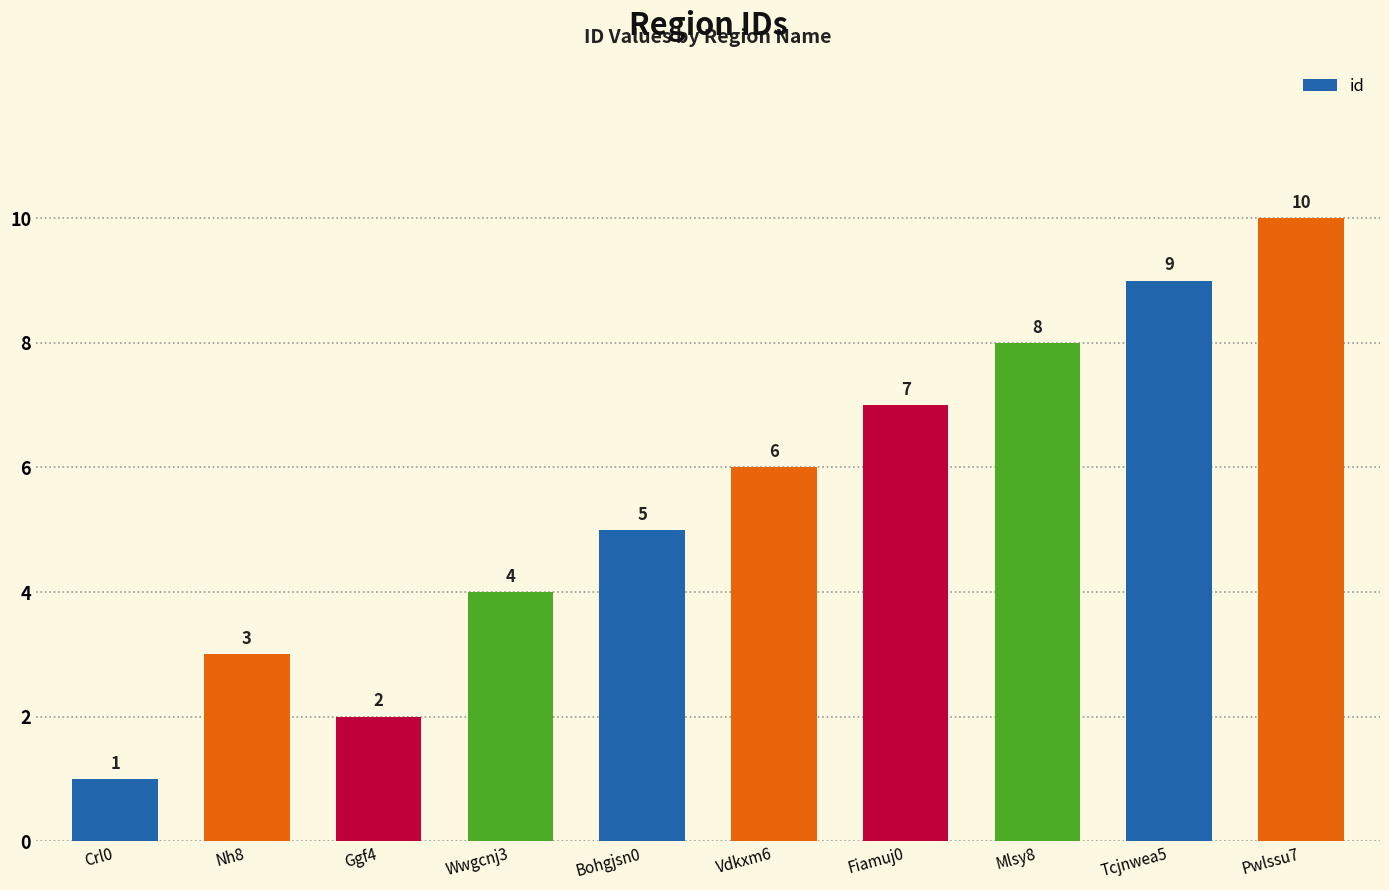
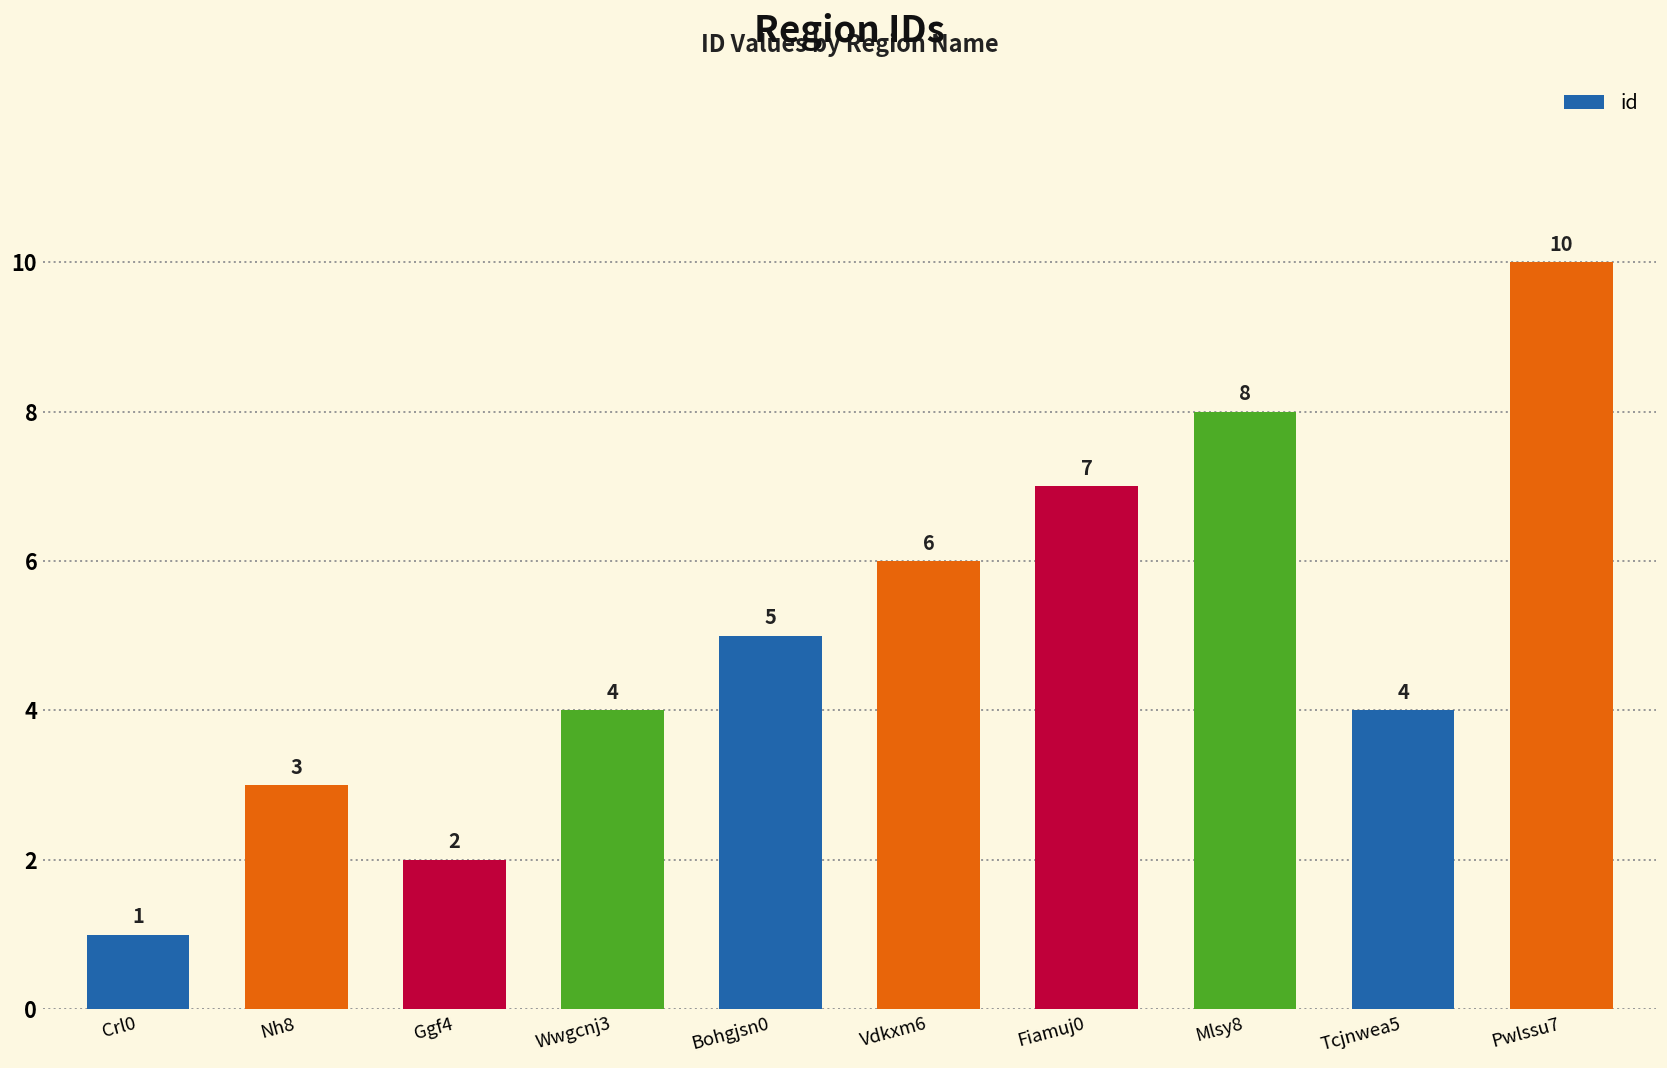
Tcjnwea5: 9 -> 4
